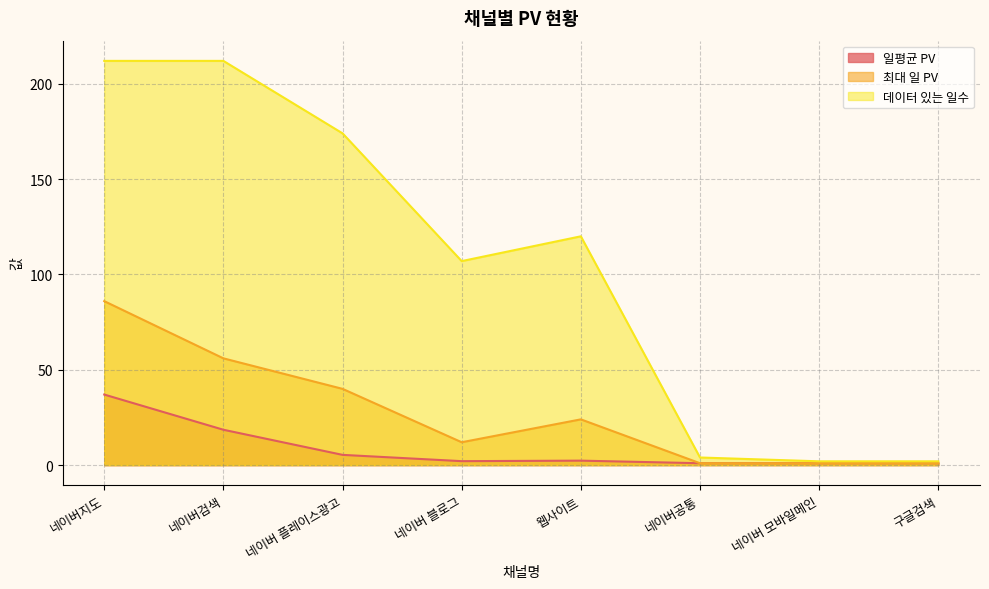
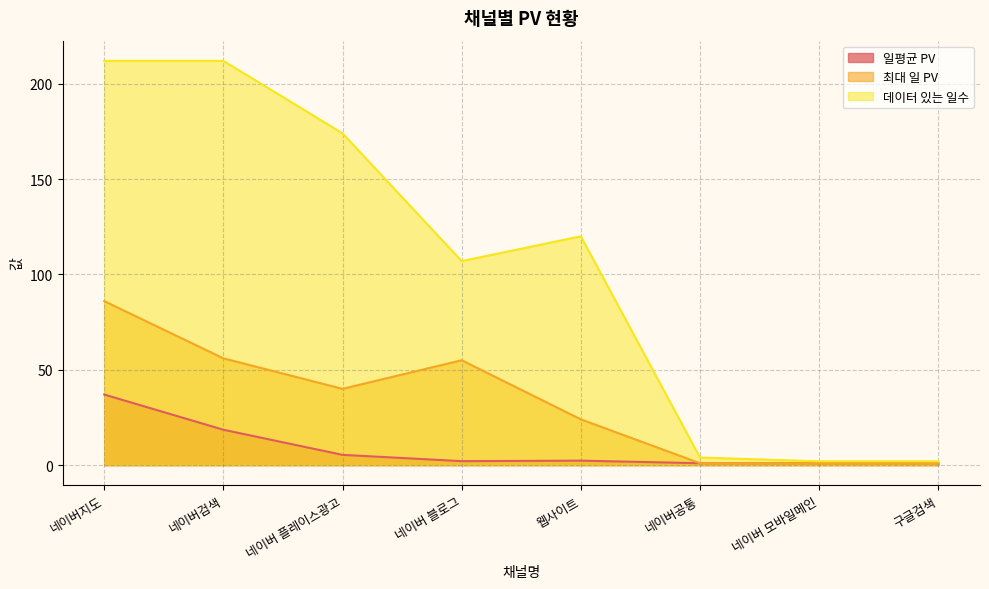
최대 일 PV, 네이버 블로그: 12 -> 55
